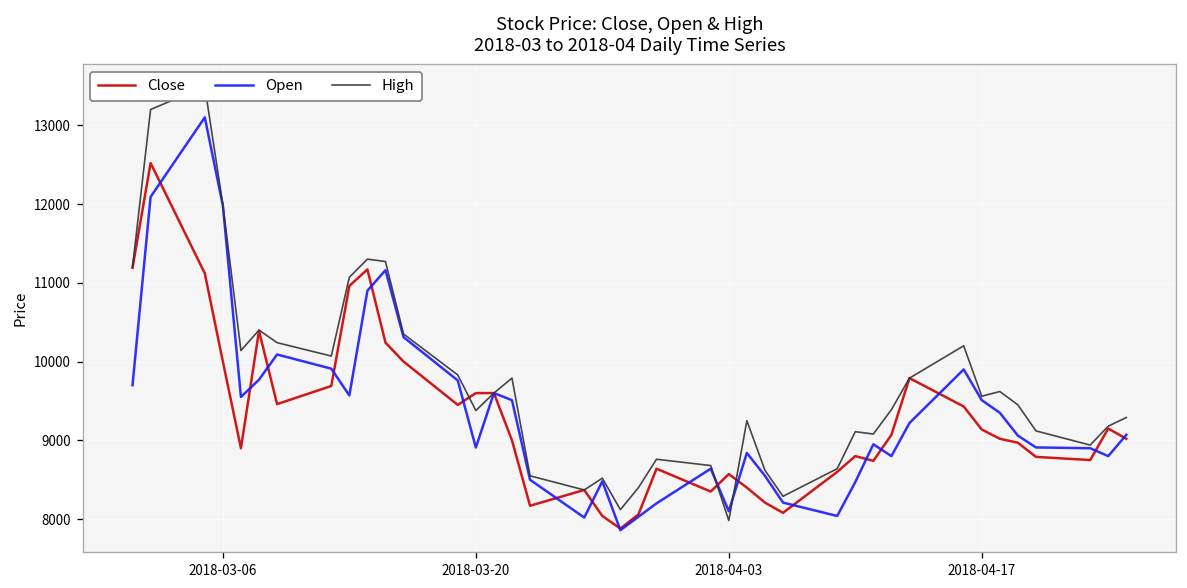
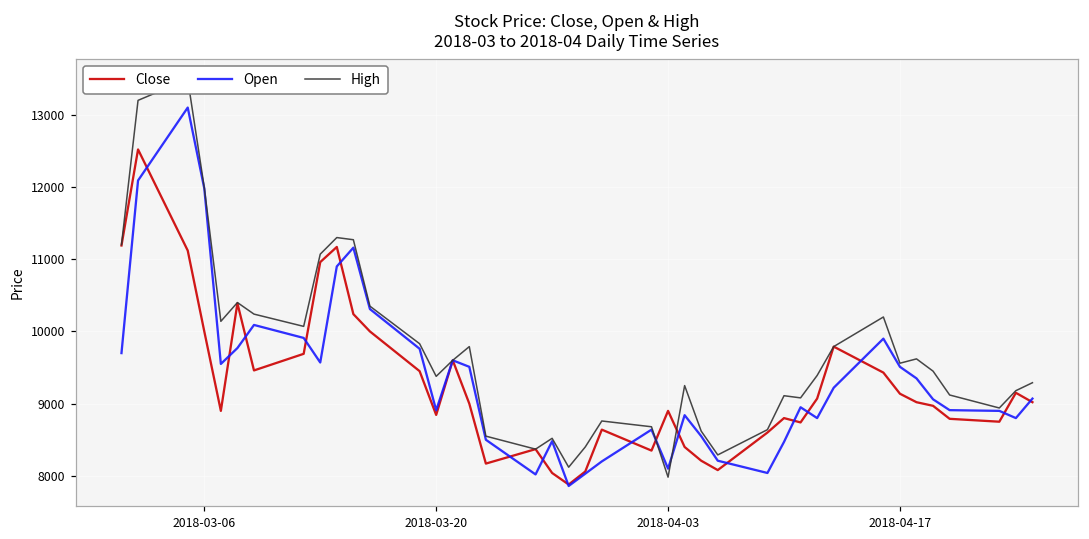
Close, 2018-03-20: 9600 -> 8800
Close, 2018-04-03: 8600 -> 8900
